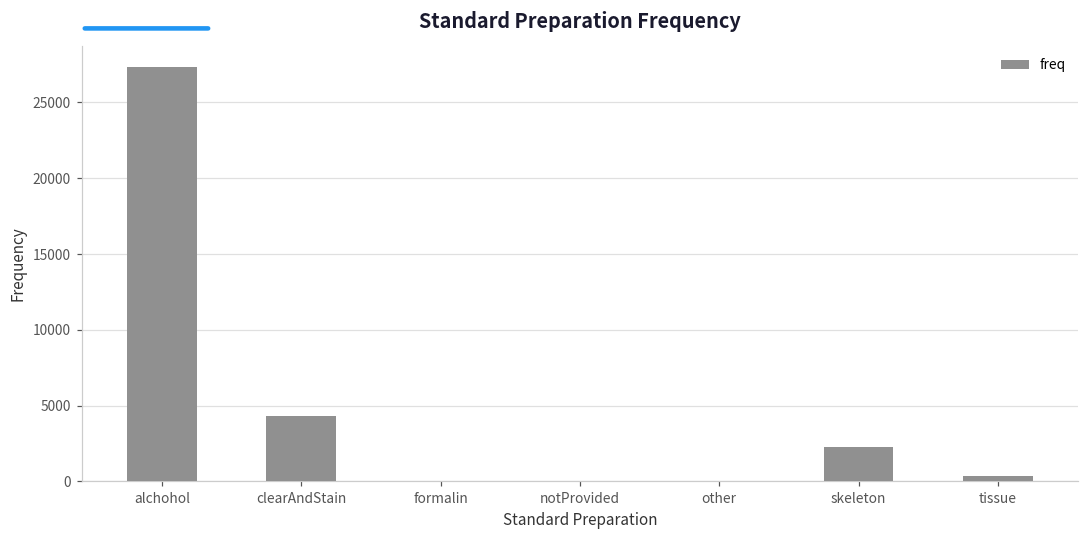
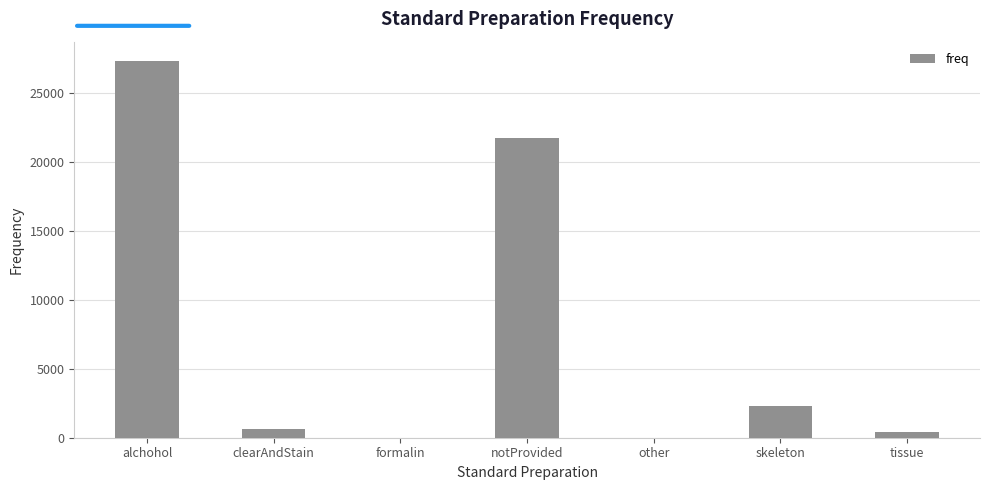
clearAndStain: 4400 -> 700
notProvided: 0 -> 21700
